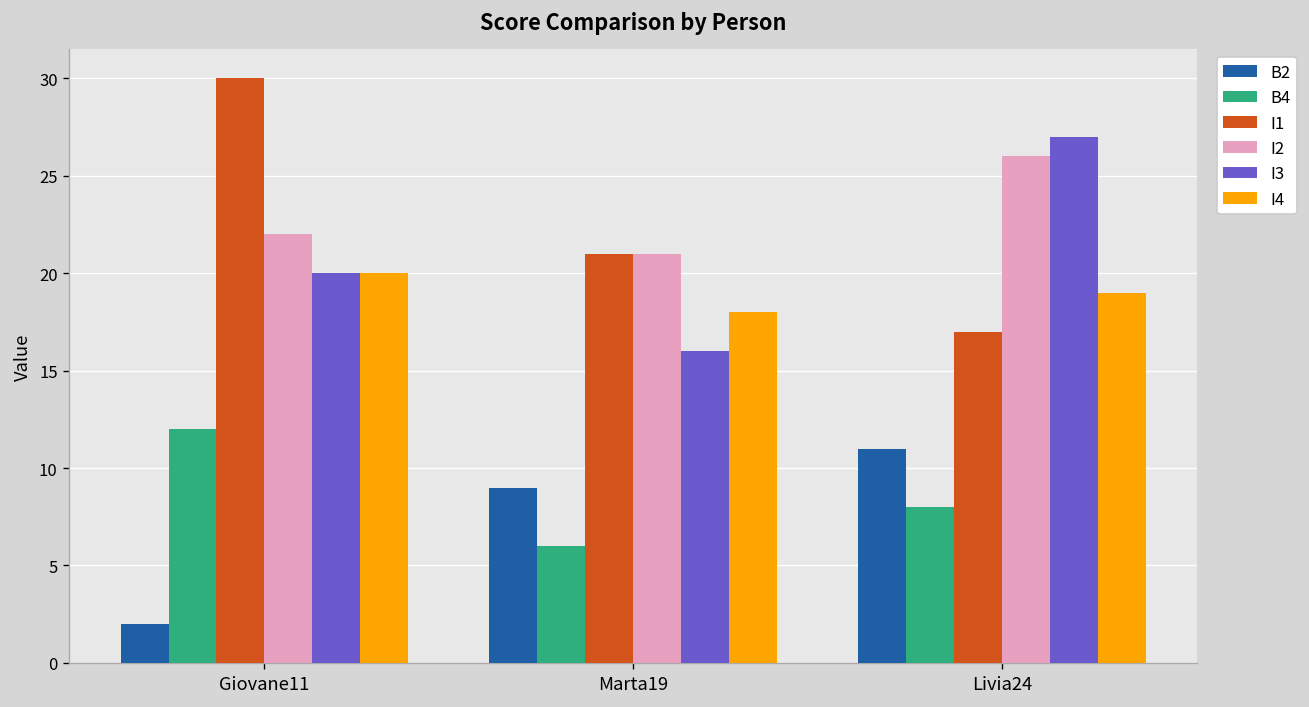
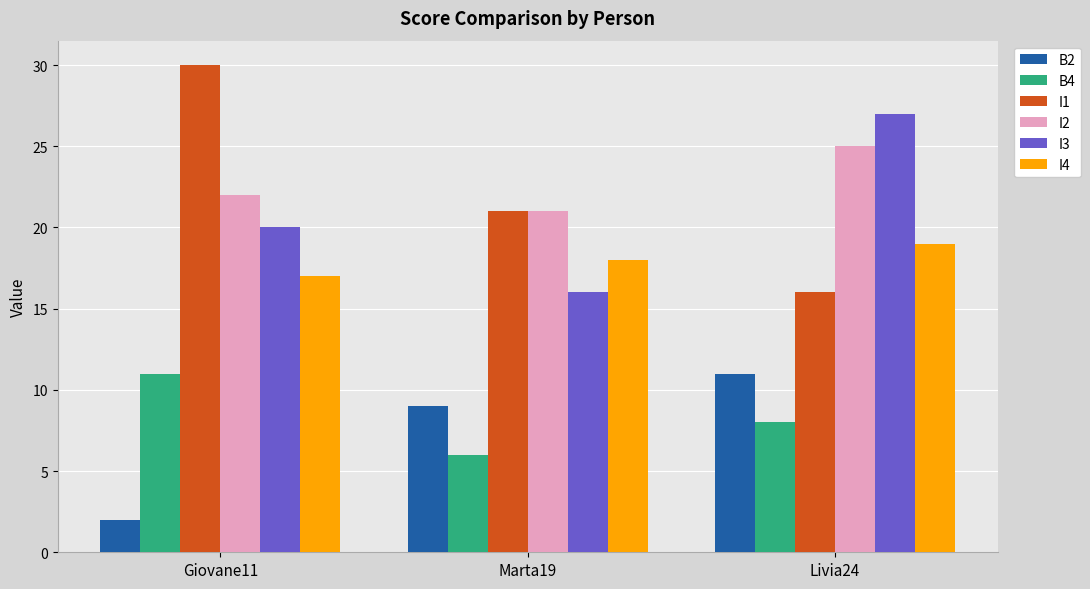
B4, Giovane11: 12 -> 11
I4, Giovane11: 20 -> 17
I1, Livia24: 17 -> 16
I2, Livia24: 26 -> 25
